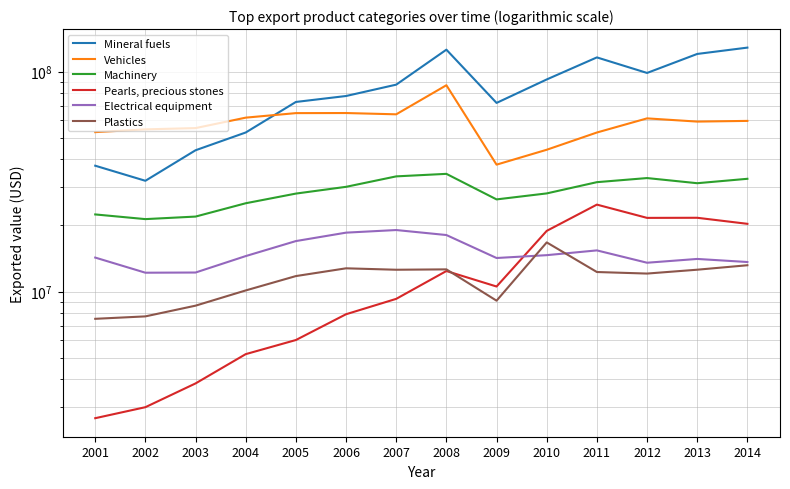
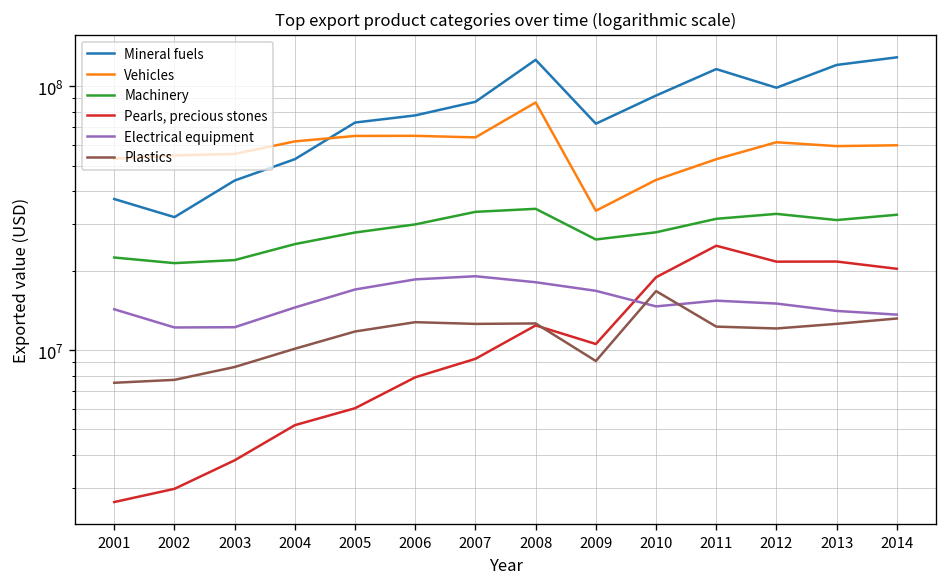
Vehicles, 2009: 38000000 -> 34000000
Electrical equipment, 2009: 14000000 -> 17000000
Electrical equipment, 2012: 14000000 -> 15000000
